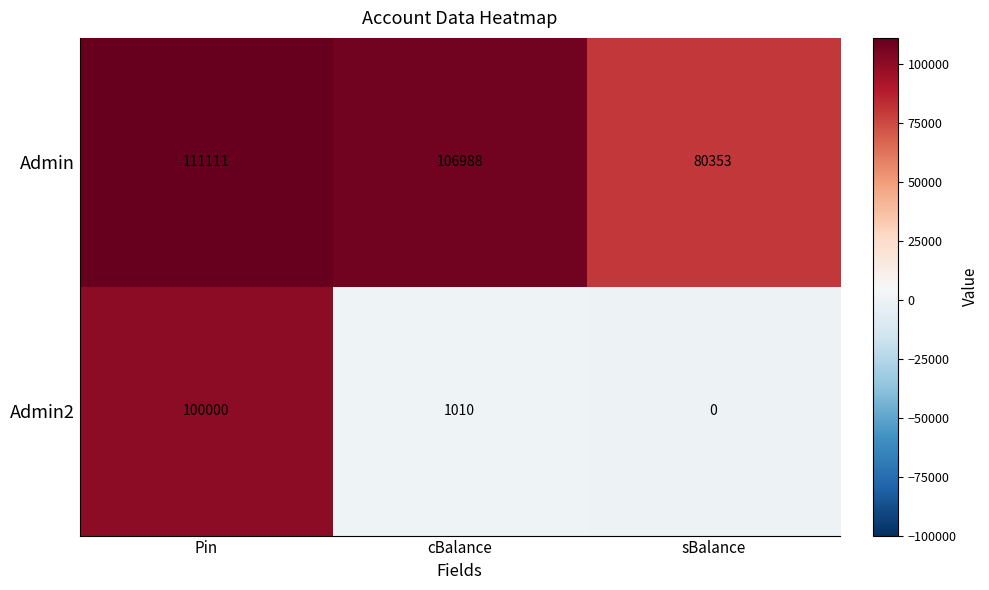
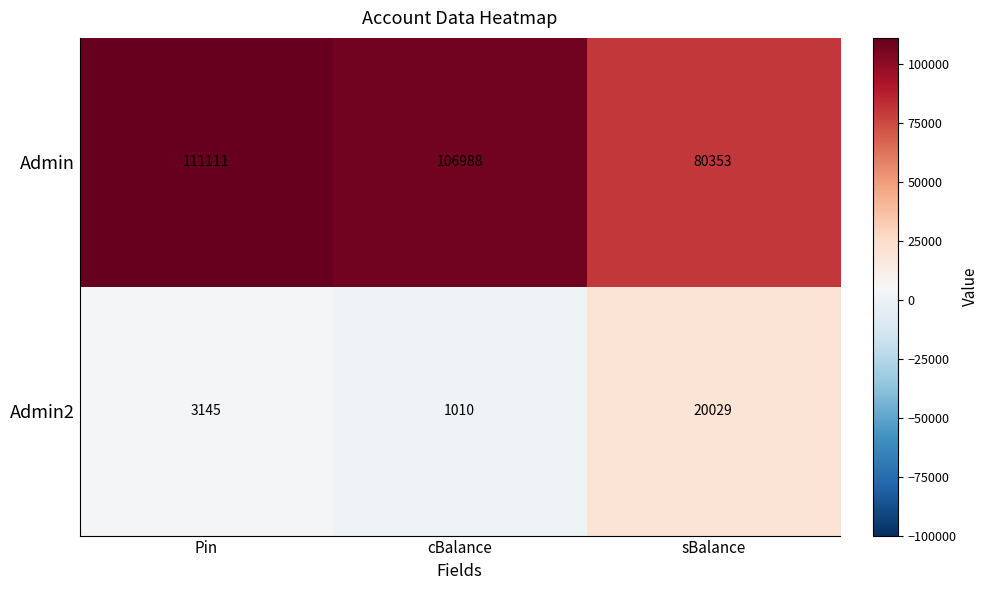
Admin2, Pin: 100000 -> 3145
Admin2, sBalance: 0 -> 20029
